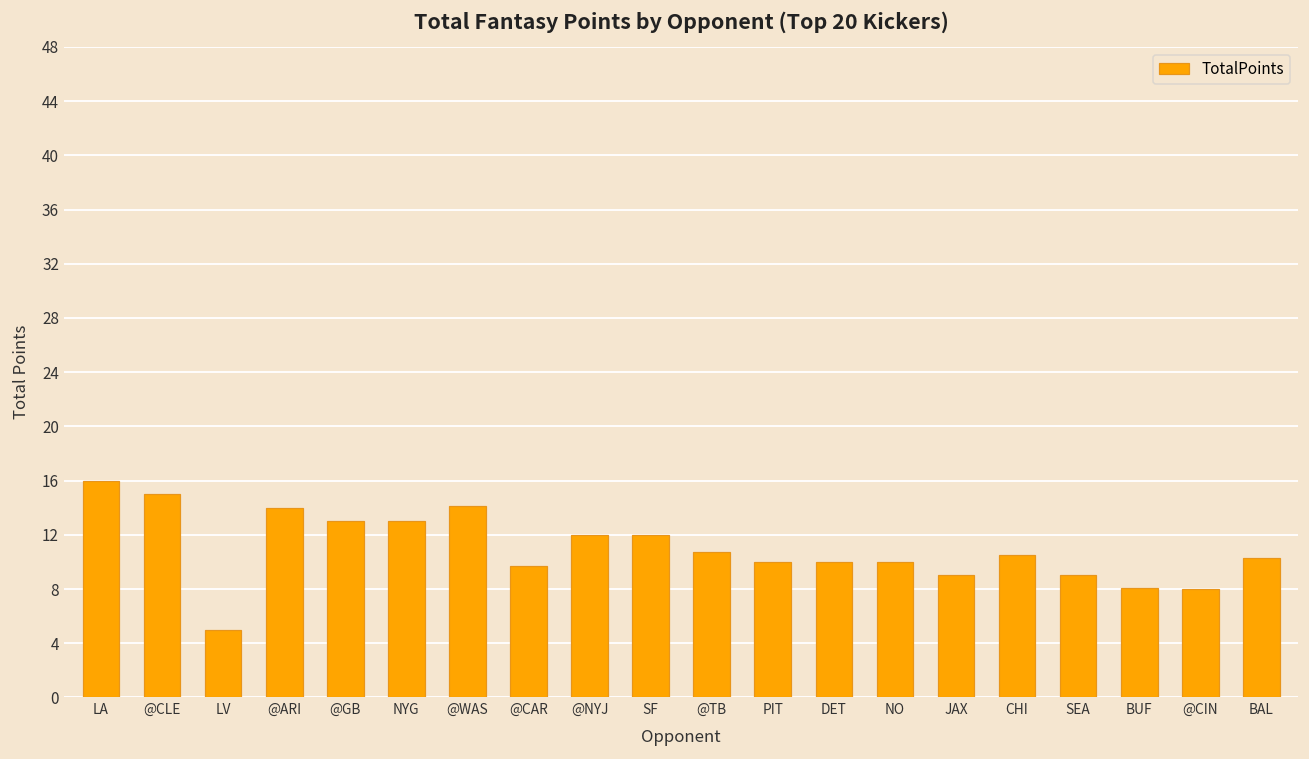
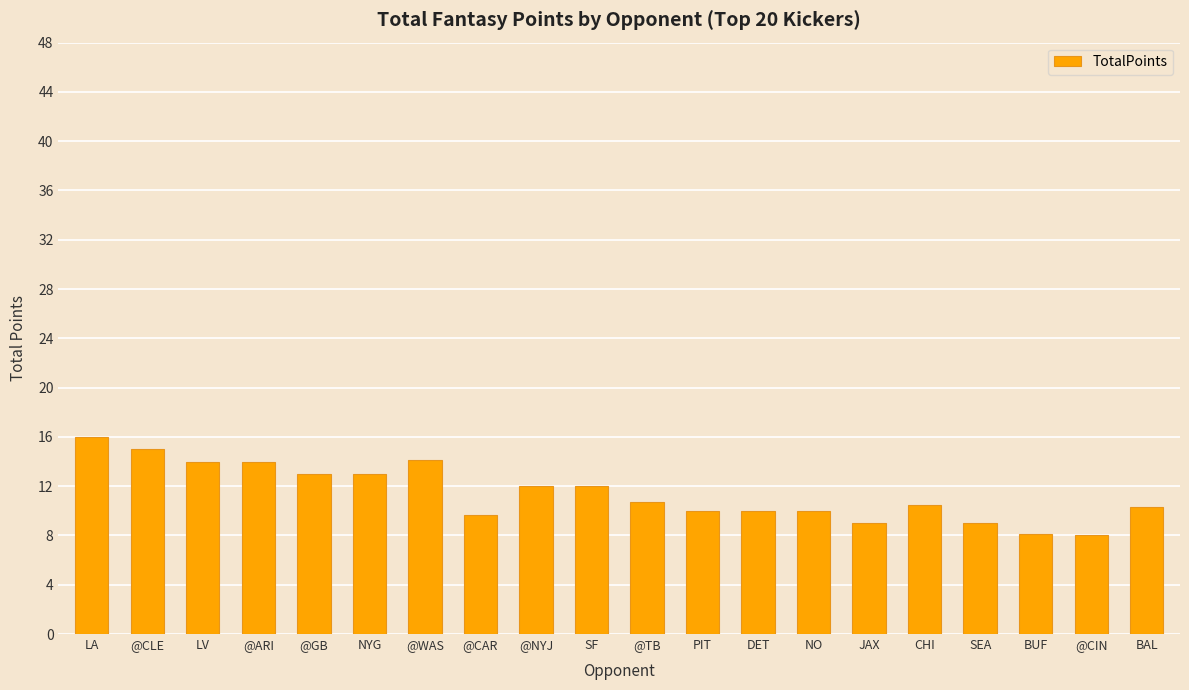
LV: 5 -> 14
